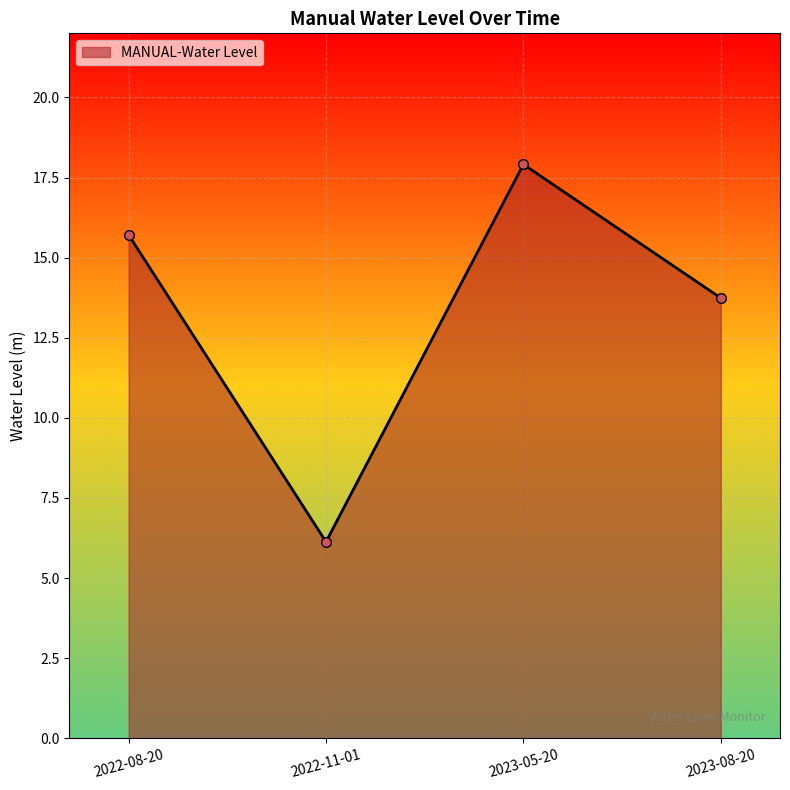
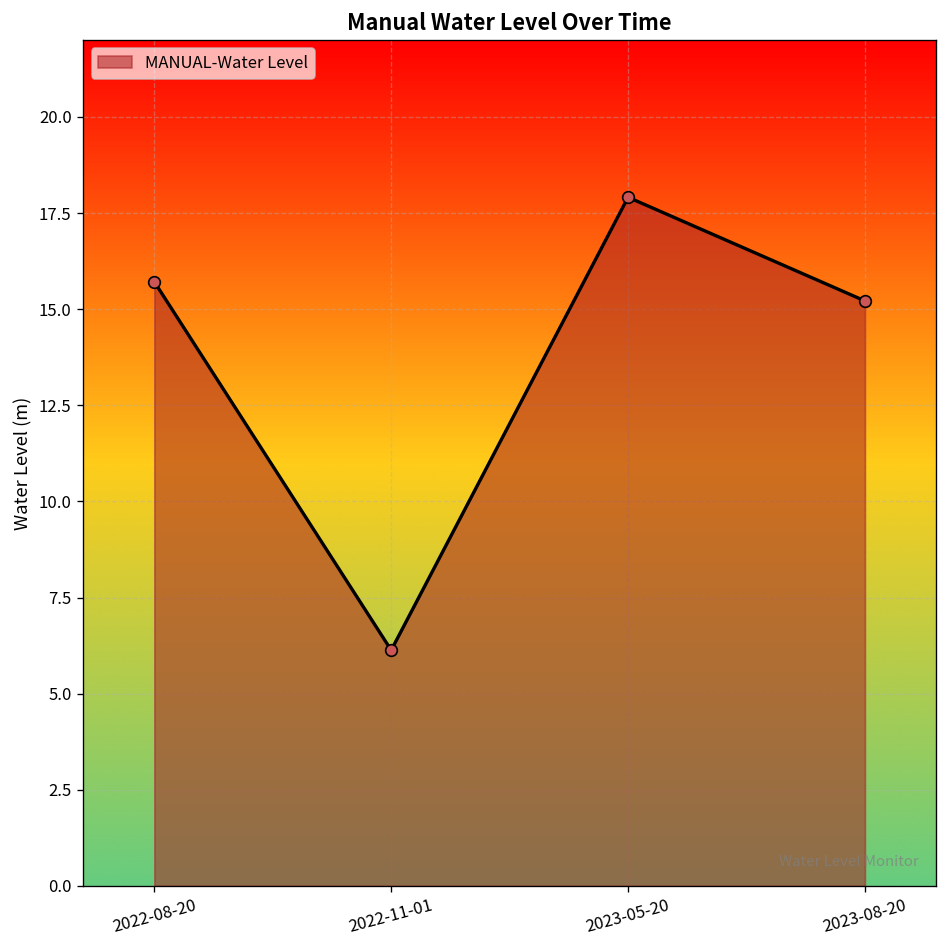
2023-08-20: 13.7 -> 15.2
